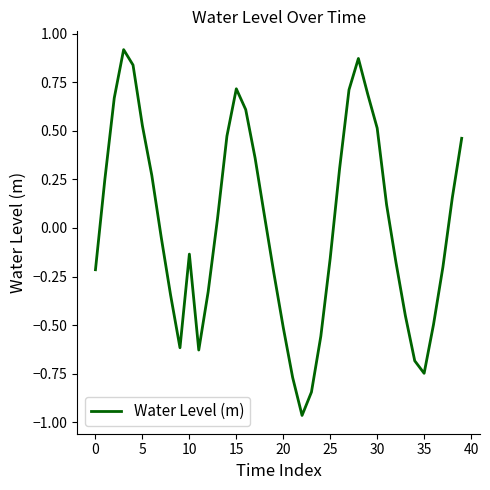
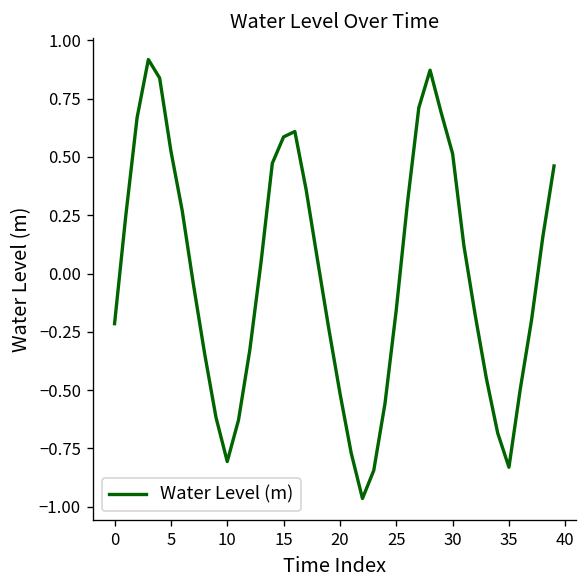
10: -0.13 -> -0.81
15: 0.72 -> 0.59
35: -0.75 -> -0.83
